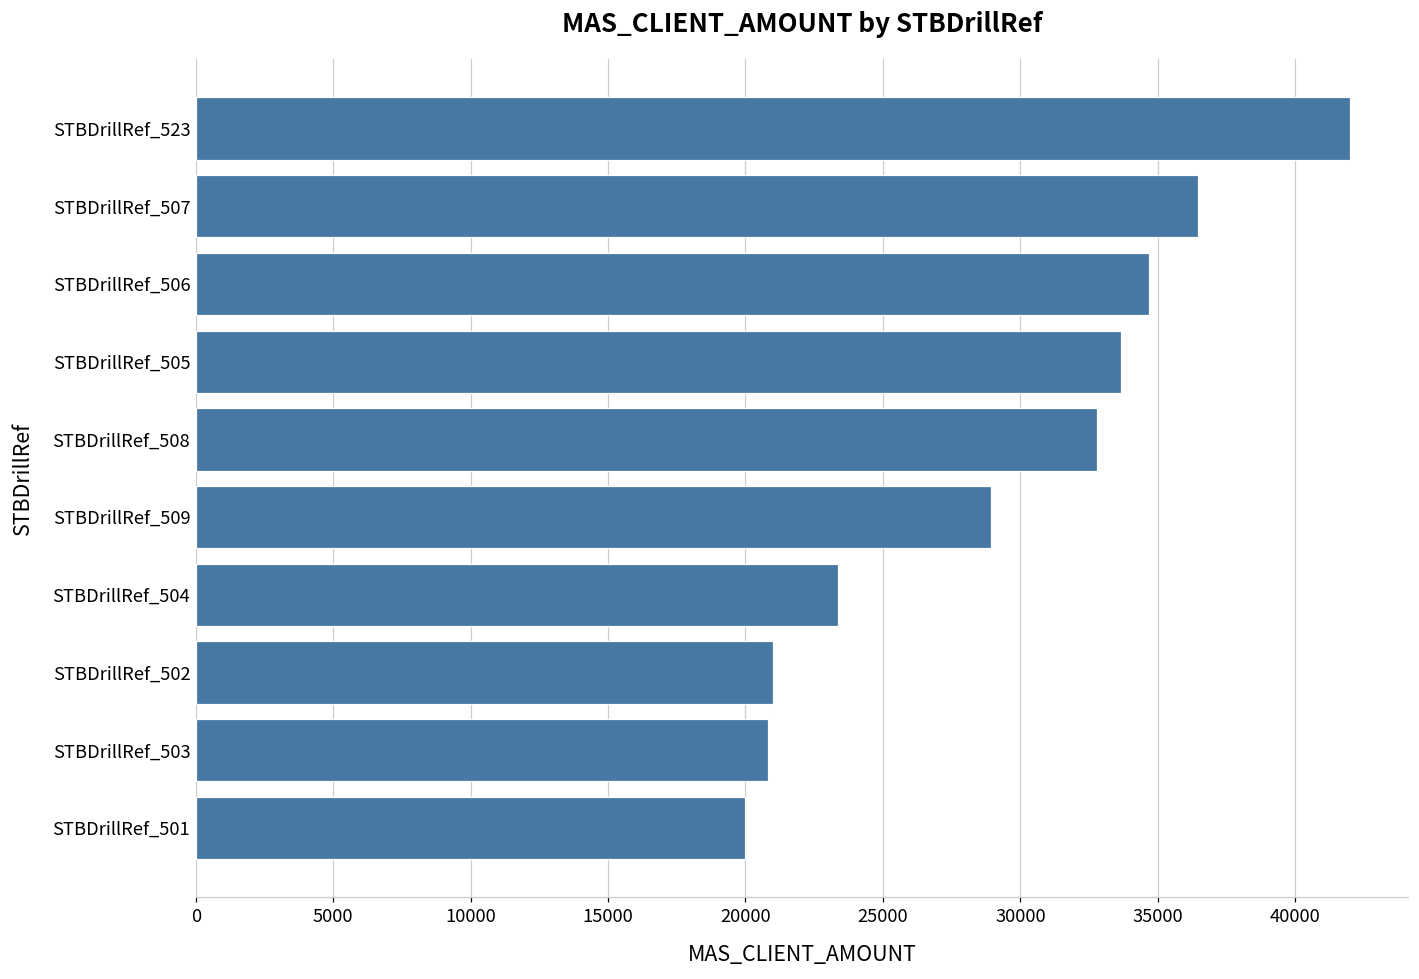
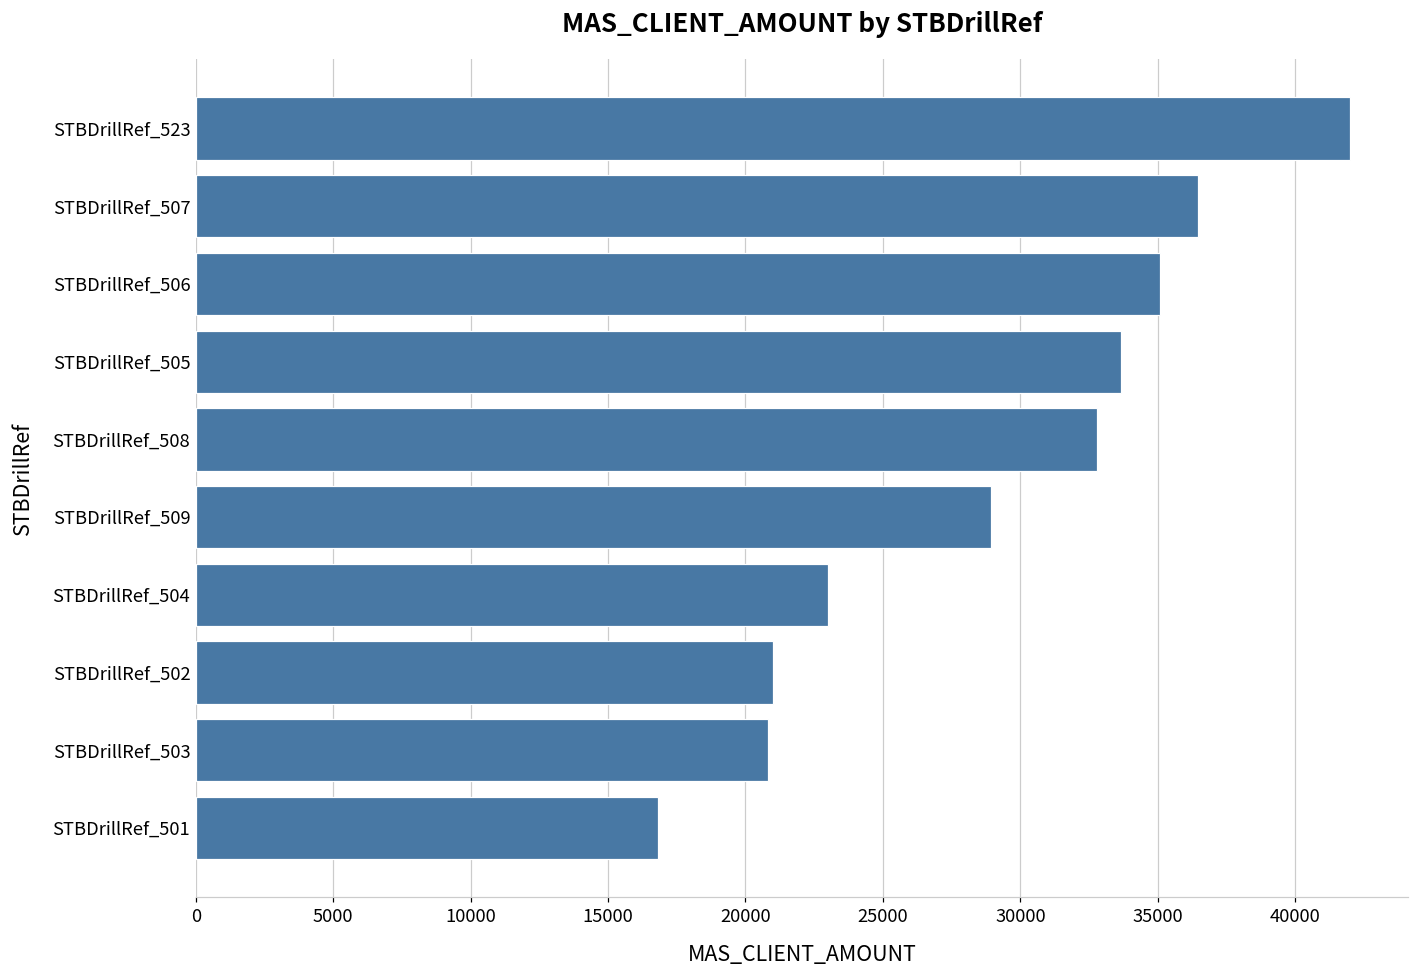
STBDrillRef_506: 34700 -> 35100
STBDrillRef_504: 23400 -> 23000
STBDrillRef_501: 20000 -> 16800
